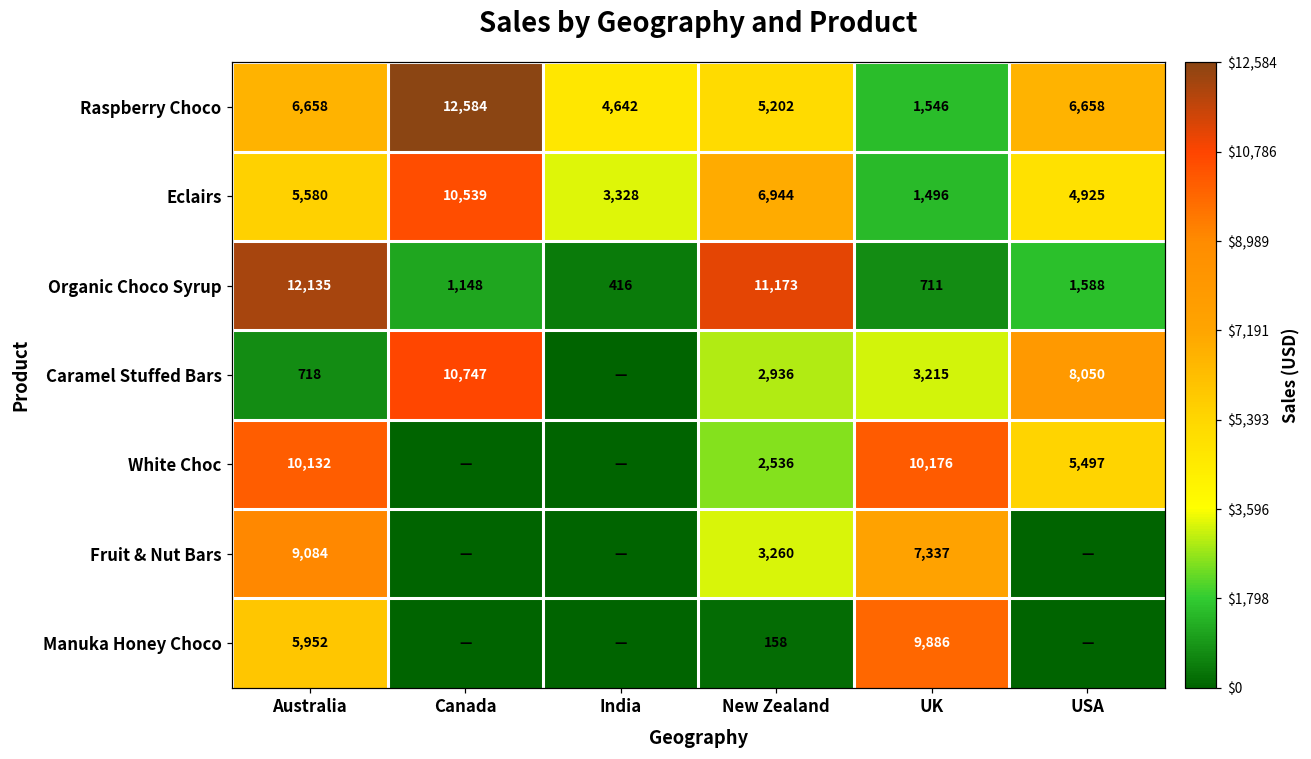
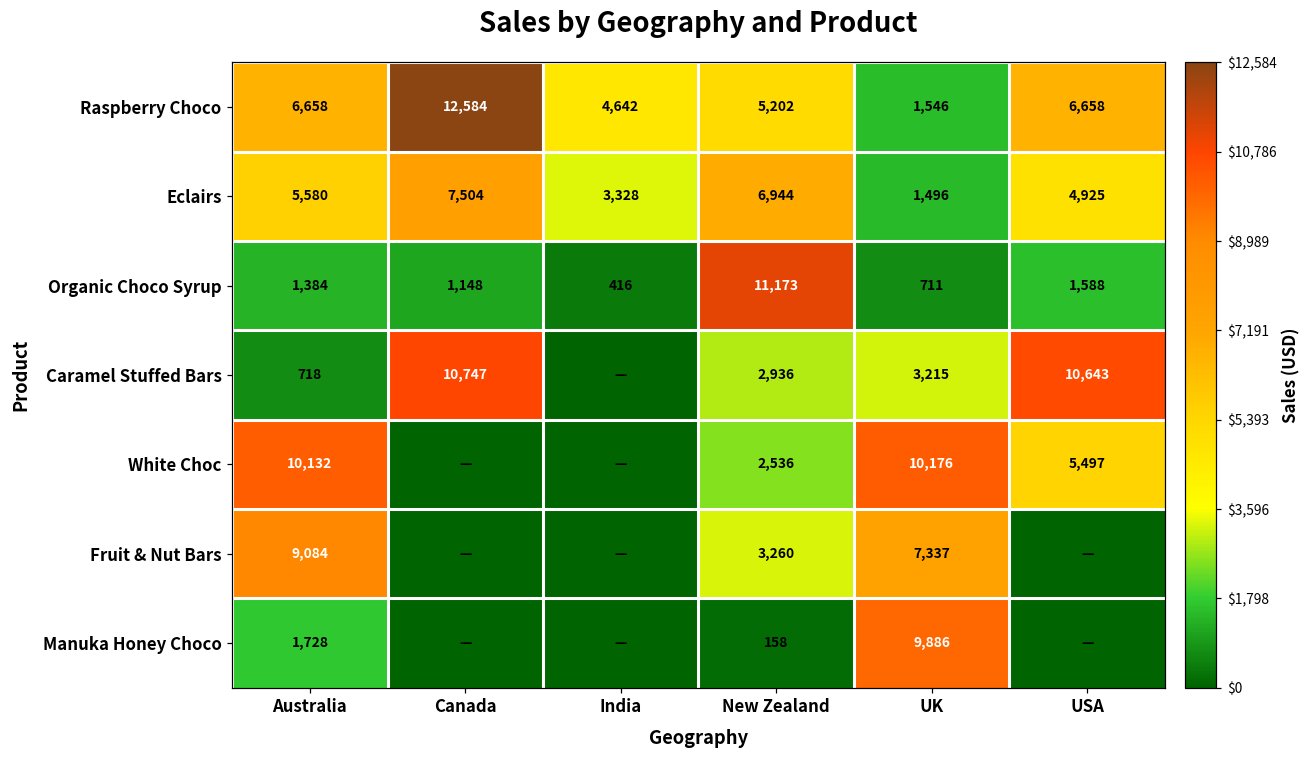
Eclairs, Canada: 10,539 -> 7,504
Organic Choco Syrup, Australia: 12,135 -> 1,384
Caramel Stuffed Bars, USA: 8,050 -> 10,643
Manuka Honey Choco, Australia: 5,952 -> 1,728
